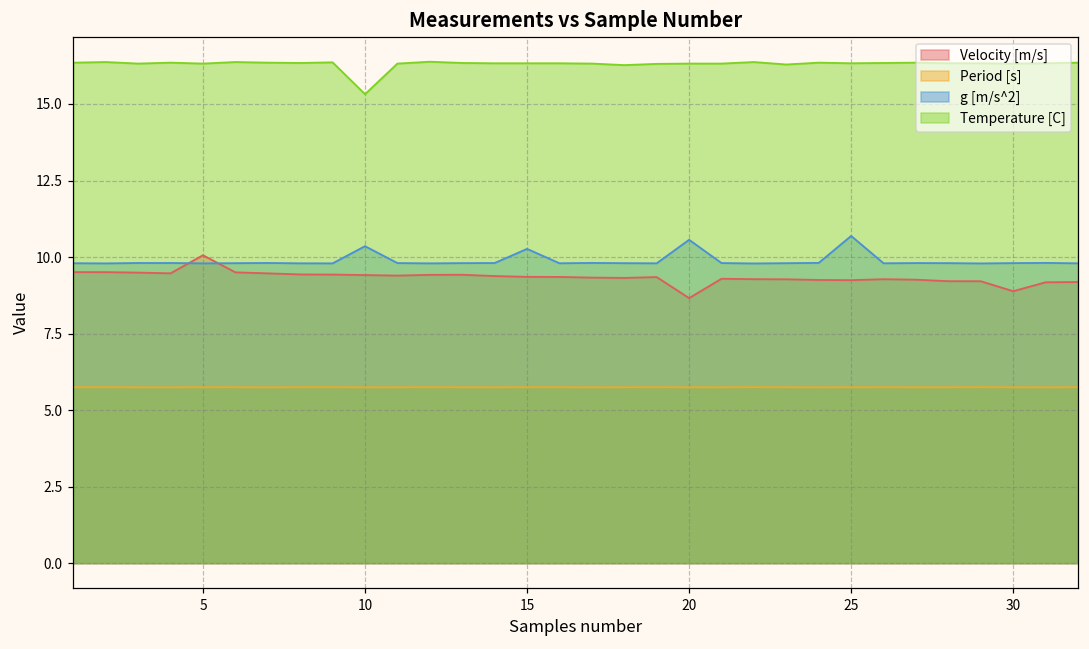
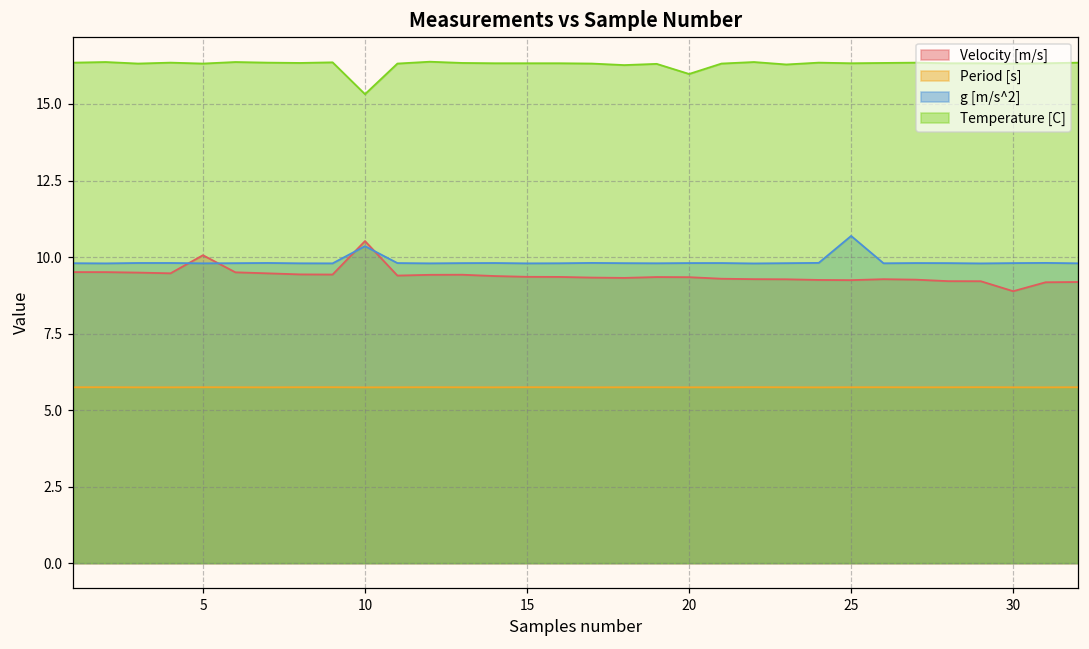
Velocity [m/s], 10: 9.4 -> 10.5
g [m/s^2], 15: 10.3 -> 9.8
Velocity [m/s], 20: 8.7 -> 9.3
g [m/s^2], 20: 10.6 -> 9.8
Temperature [C], 20: 16.3 -> 16.0
